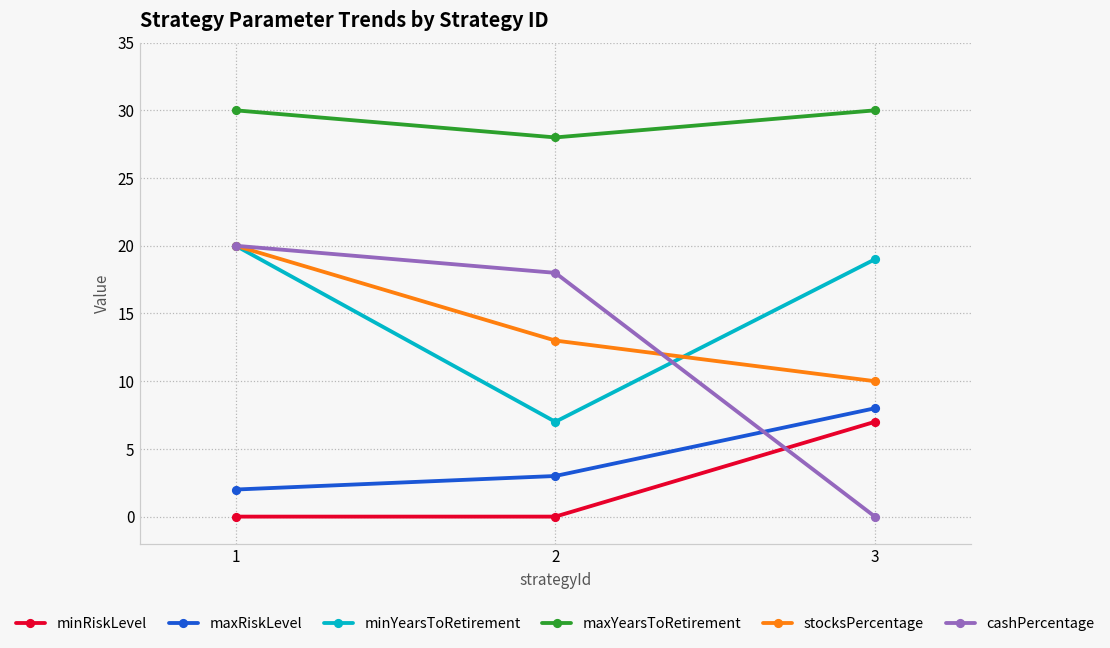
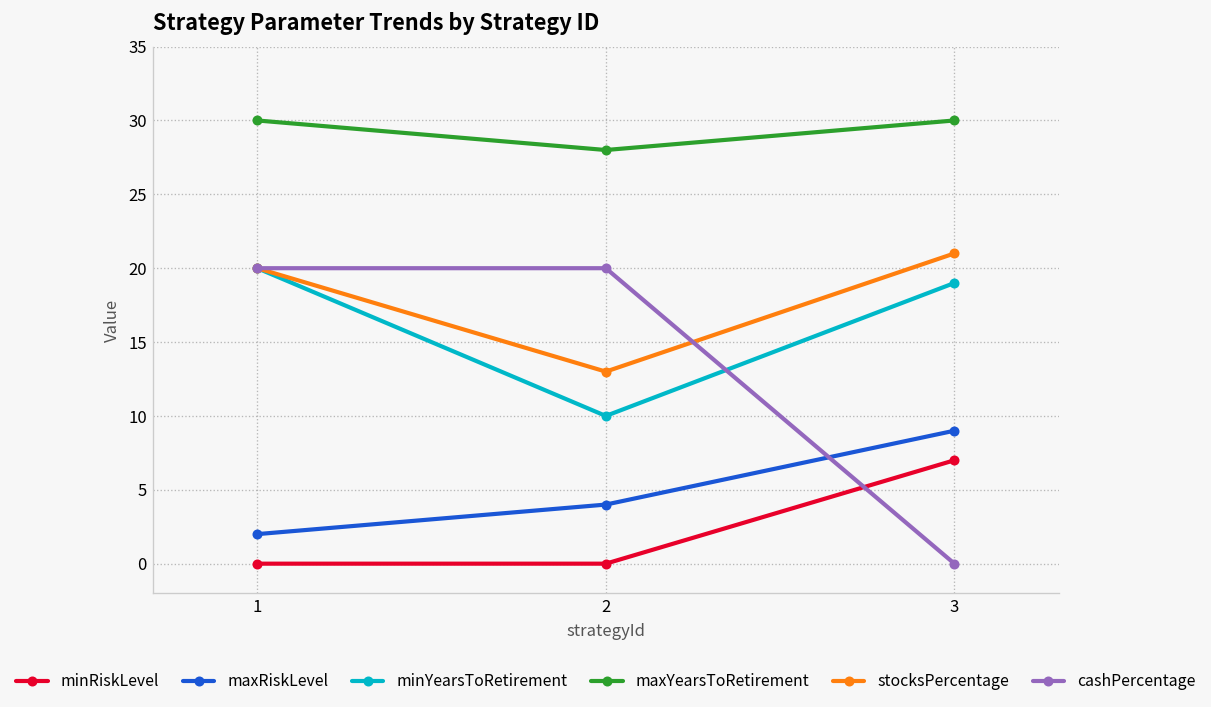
maxRiskLevel, 2: 3 -> 4
minYearsToRetirement, 2: 7 -> 10
cashPercentage, 2: 18 -> 20
maxRiskLevel, 3: 8 -> 9
stocksPercentage, 3: 10 -> 21
